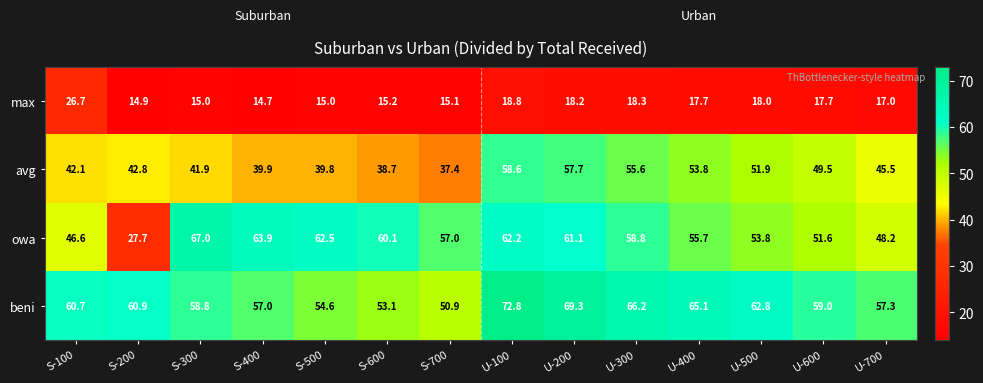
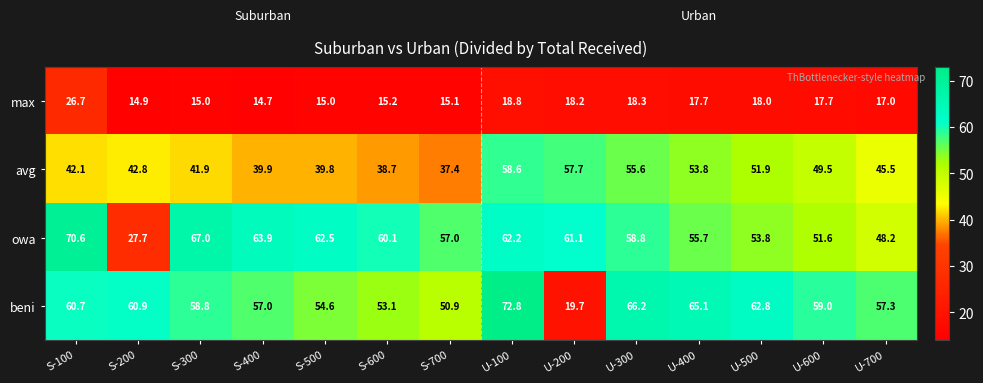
owa, S-100: 46.6 -> 70.6
beni, U-200: 69.3 -> 19.7
